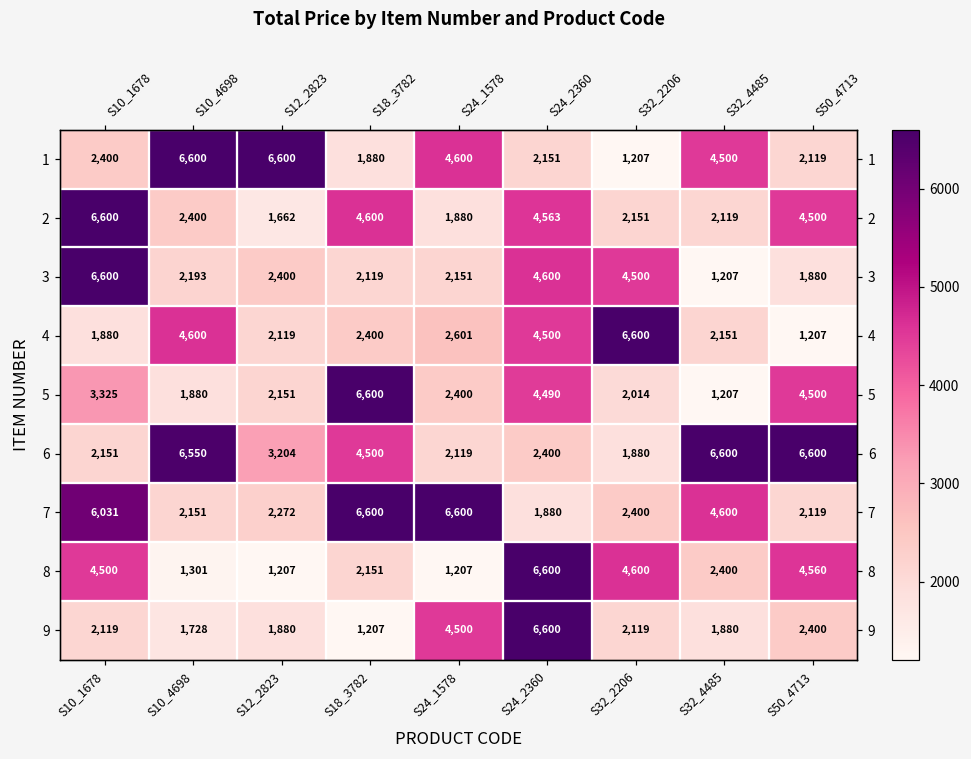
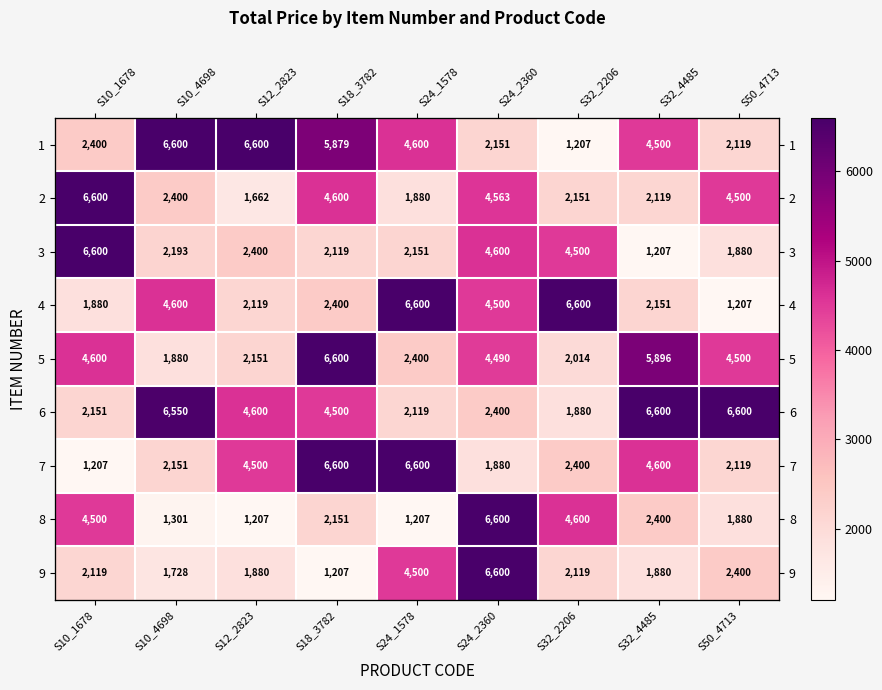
1, S18_3782: 1,880 -> 5,879
4, S24_1578: 2,601 -> 6,600
5, S10_1678: 3,325 -> 4,600
5, S32_4485: 1,207 -> 5,896
6, S12_2823: 3,204 -> 4,600
7, S10_1678: 6,031 -> 1,207
7, S12_2823: 2,272 -> 4,500
8, S50_4713: 4,560 -> 1,880
